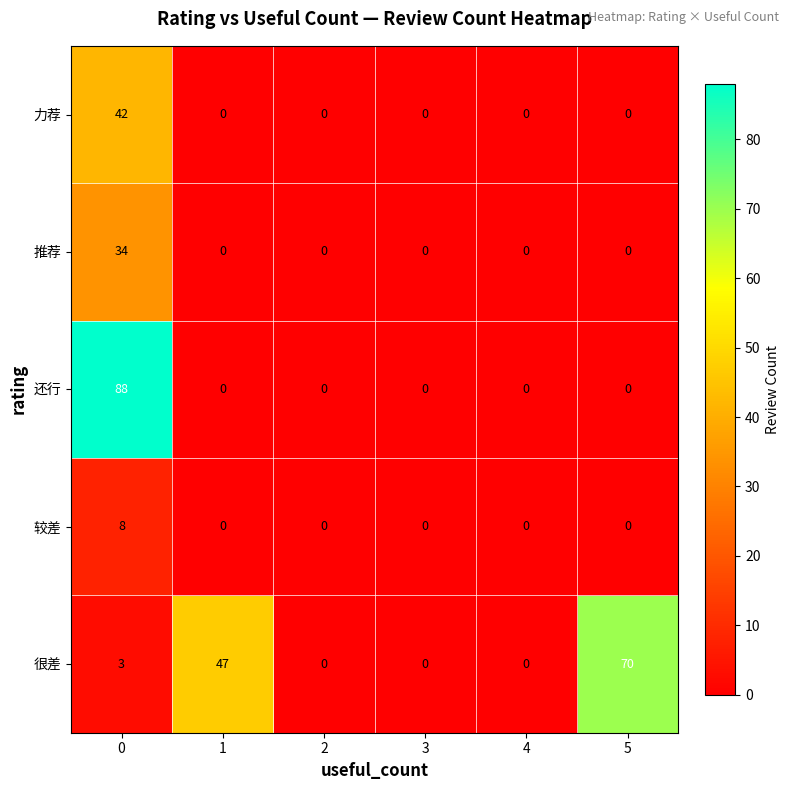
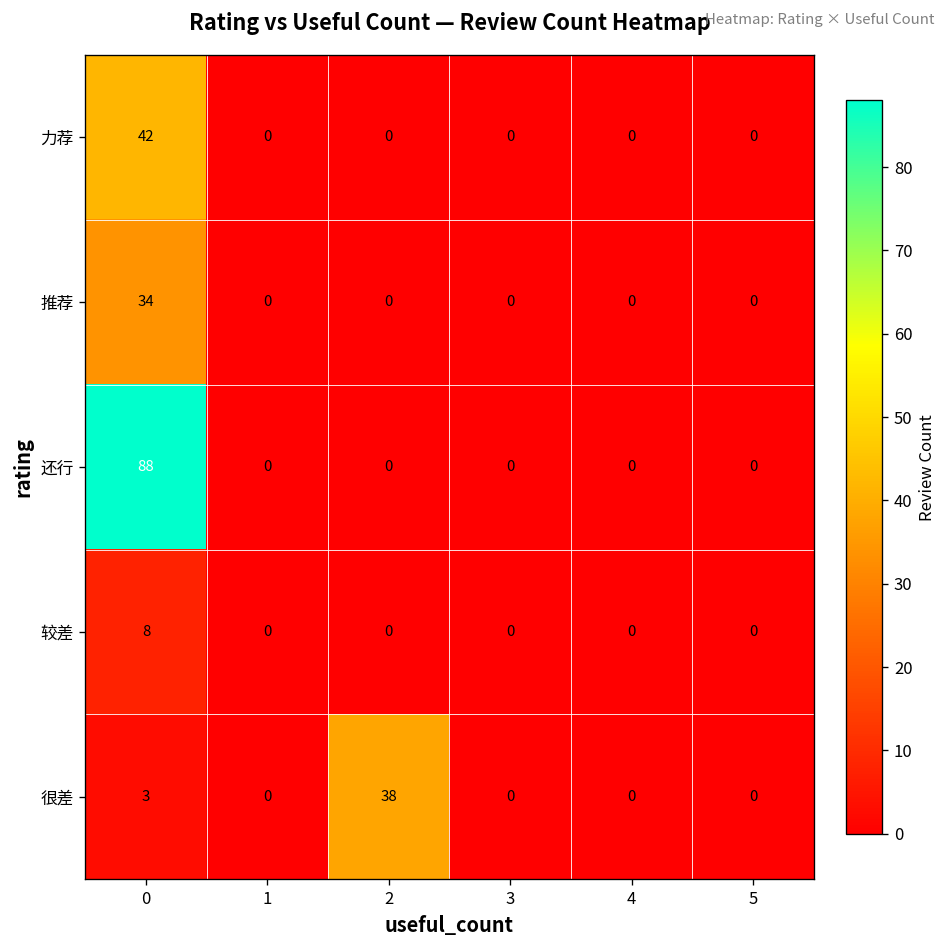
很差, 1: 47 -> 0
很差, 2: 0 -> 38
很差, 5: 70 -> 0
